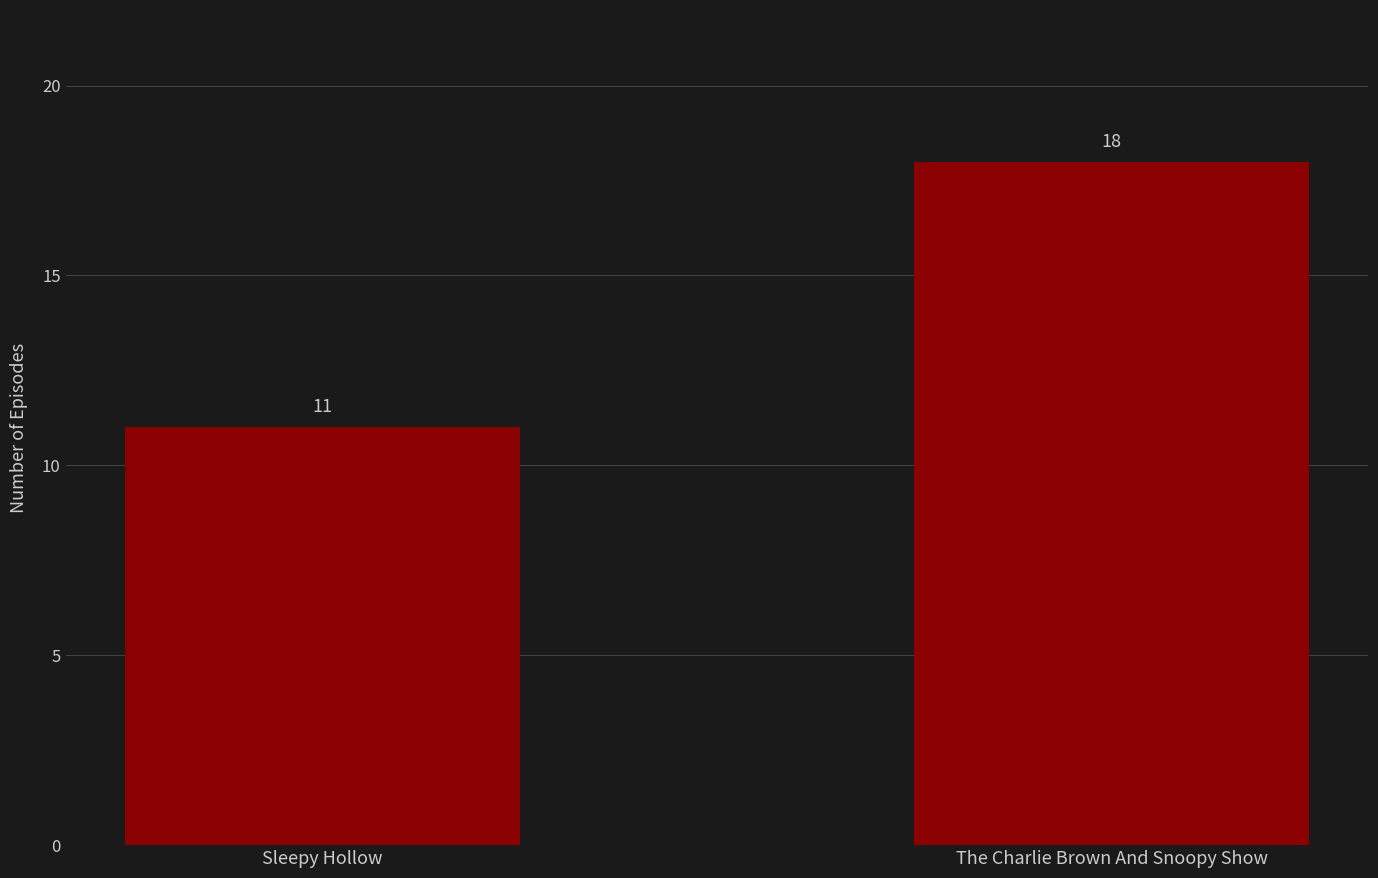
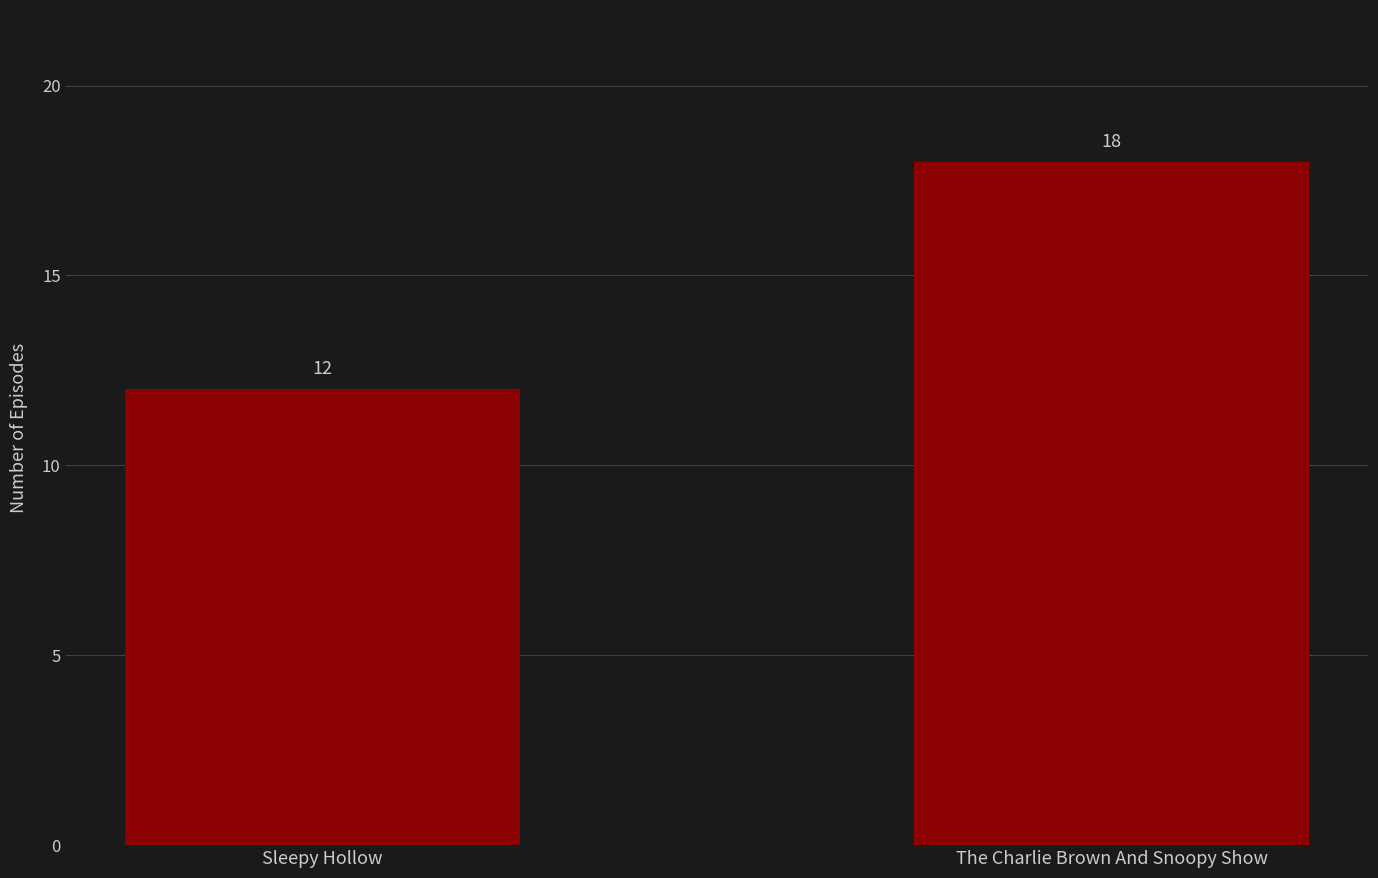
Sleepy Hollow: 11 -> 12
